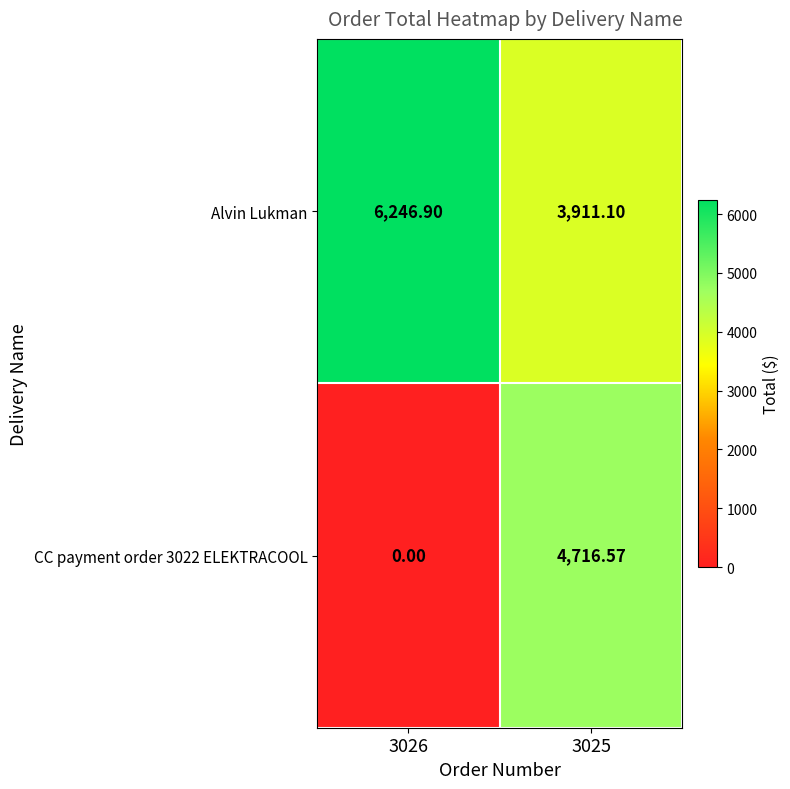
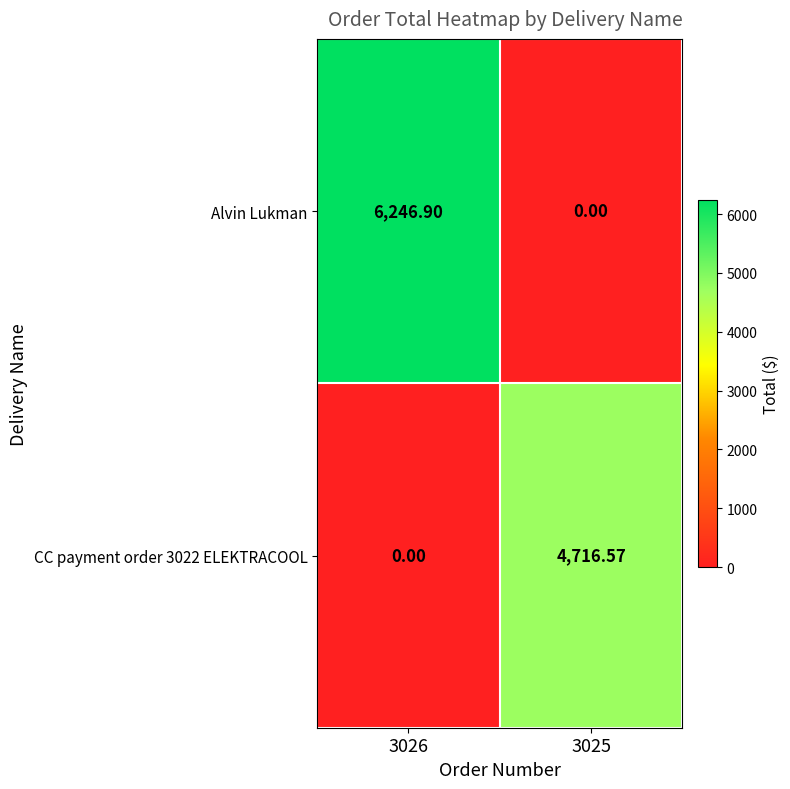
Alvin Lukman, 3025: 3,911.10 -> 0.00
